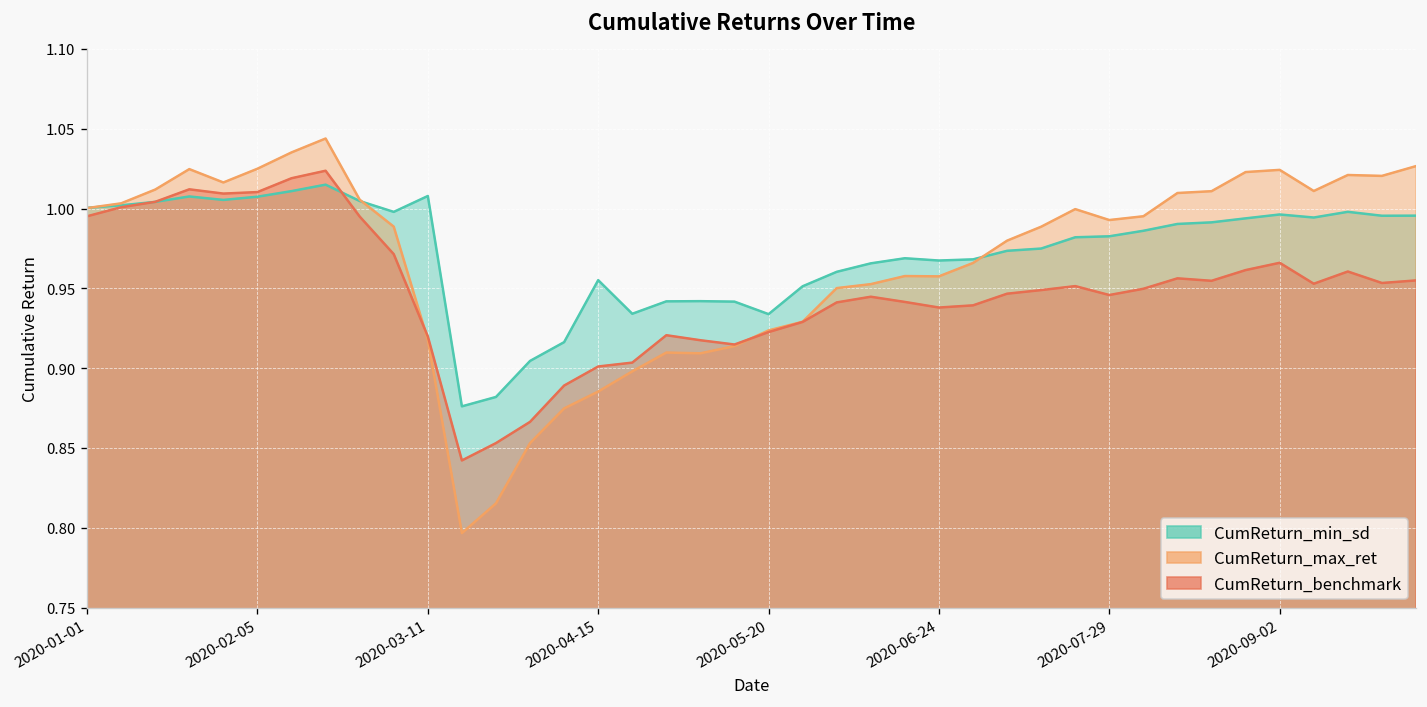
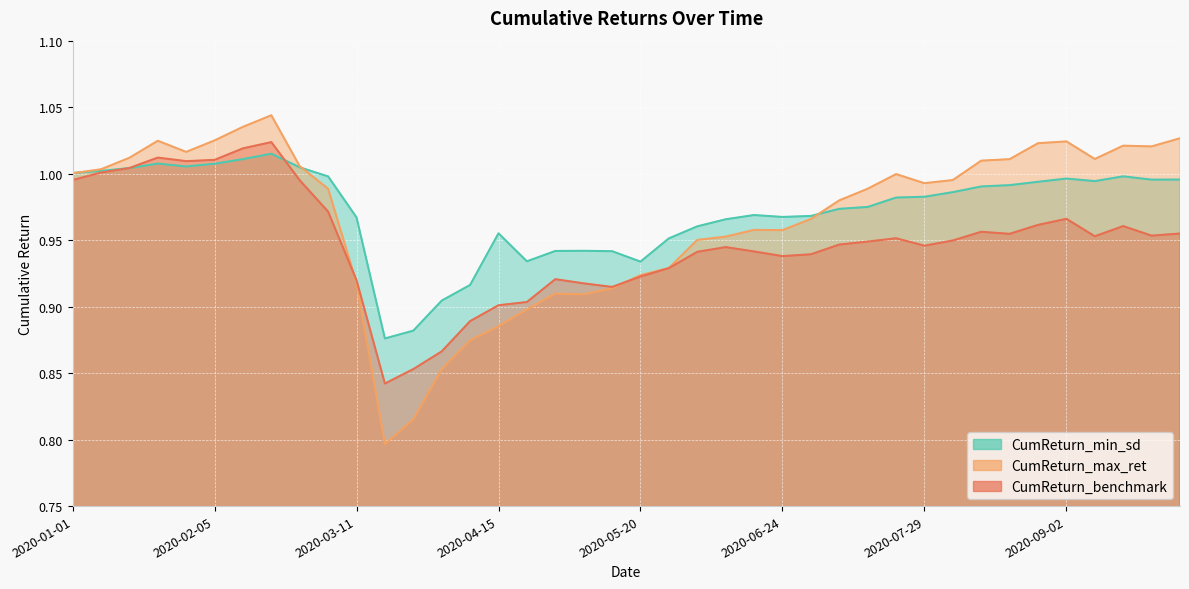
CumReturn_min_sd, 2020-03-11: 1.008 -> 0.967
